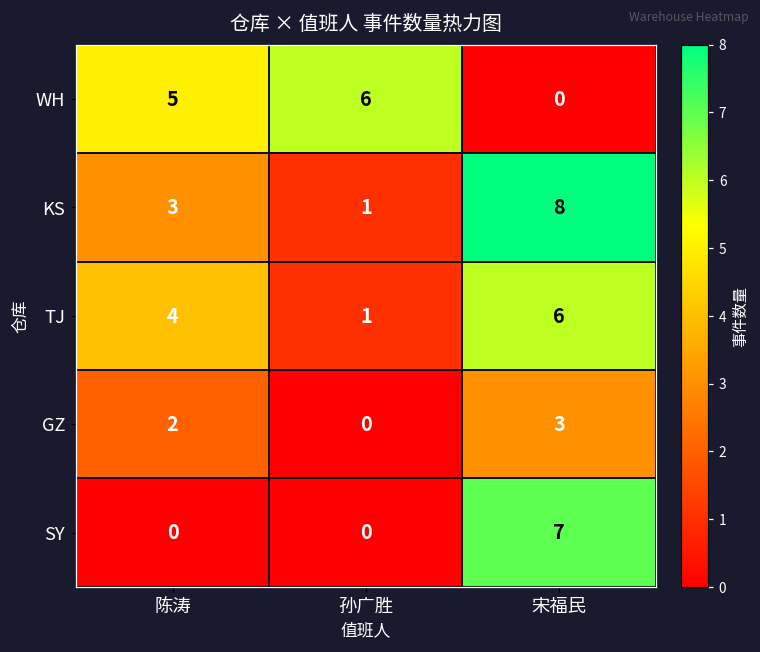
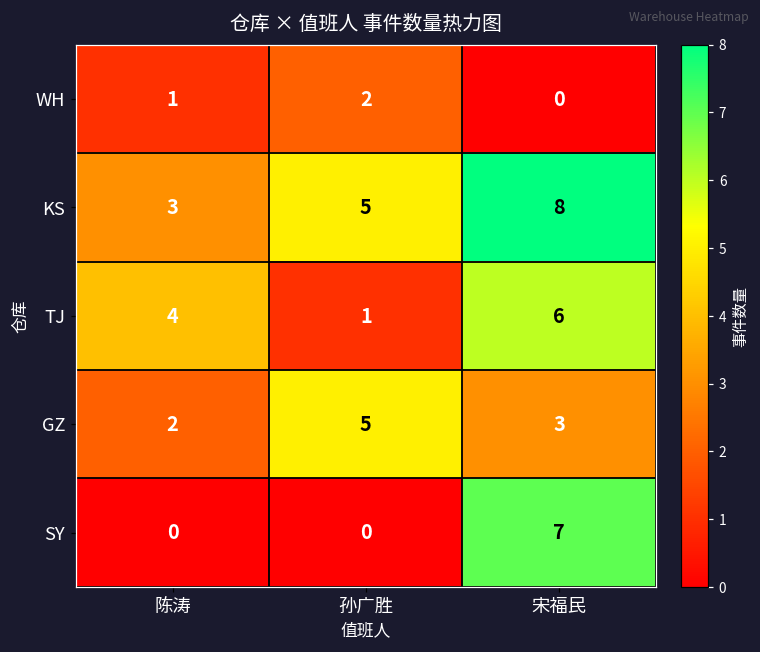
WH, 陈涛: 5 -> 1
WH, 孙广胜: 6 -> 2
KS, 孙广胜: 1 -> 5
GZ, 孙广胜: 0 -> 5
